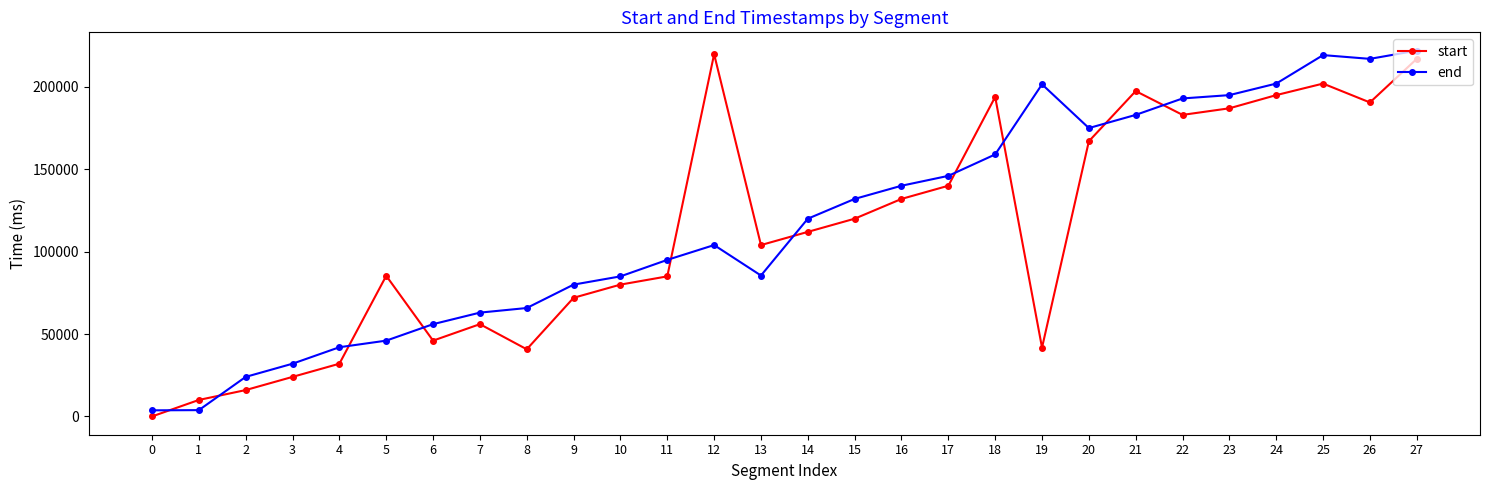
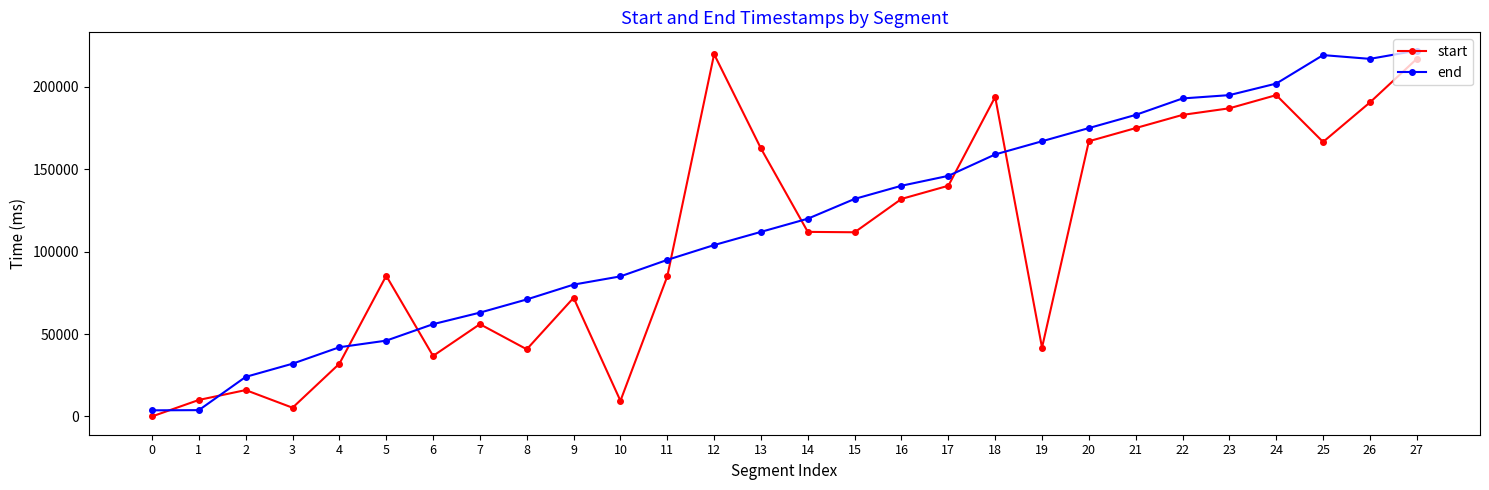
start, 3: 24000 -> 5000
start, 6: 46000 -> 37000
end, 8: 66000 -> 71000
start, 10: 80000 -> 9000
start, 13: 104000 -> 163000
end, 13: 86000 -> 112000
start, 15: 120000 -> 112000
end, 19: 202000 -> 167000
start, 21: 197000 -> 175000
start, 25: 202000 -> 167000
